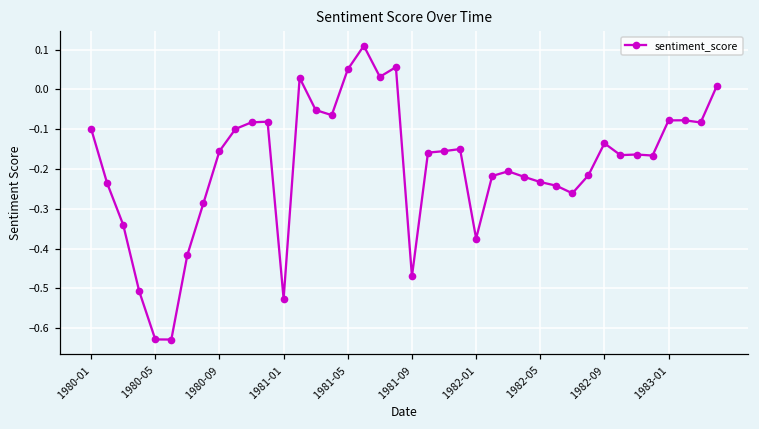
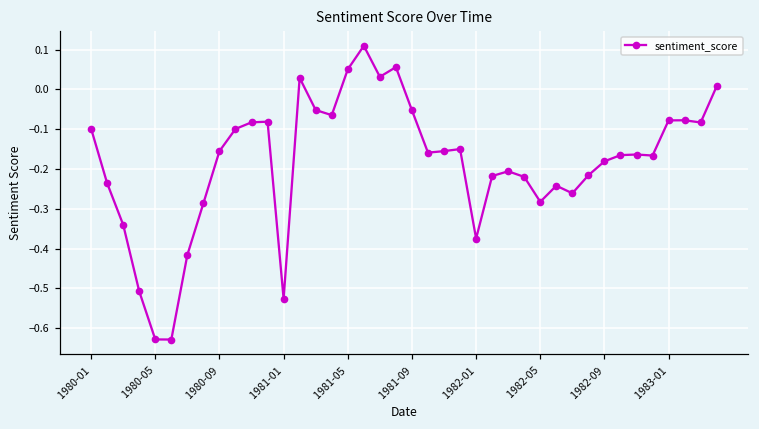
1981-09: -0.47 -> -0.05
1982-05: -0.23 -> -0.28
1982-09: -0.14 -> -0.18
